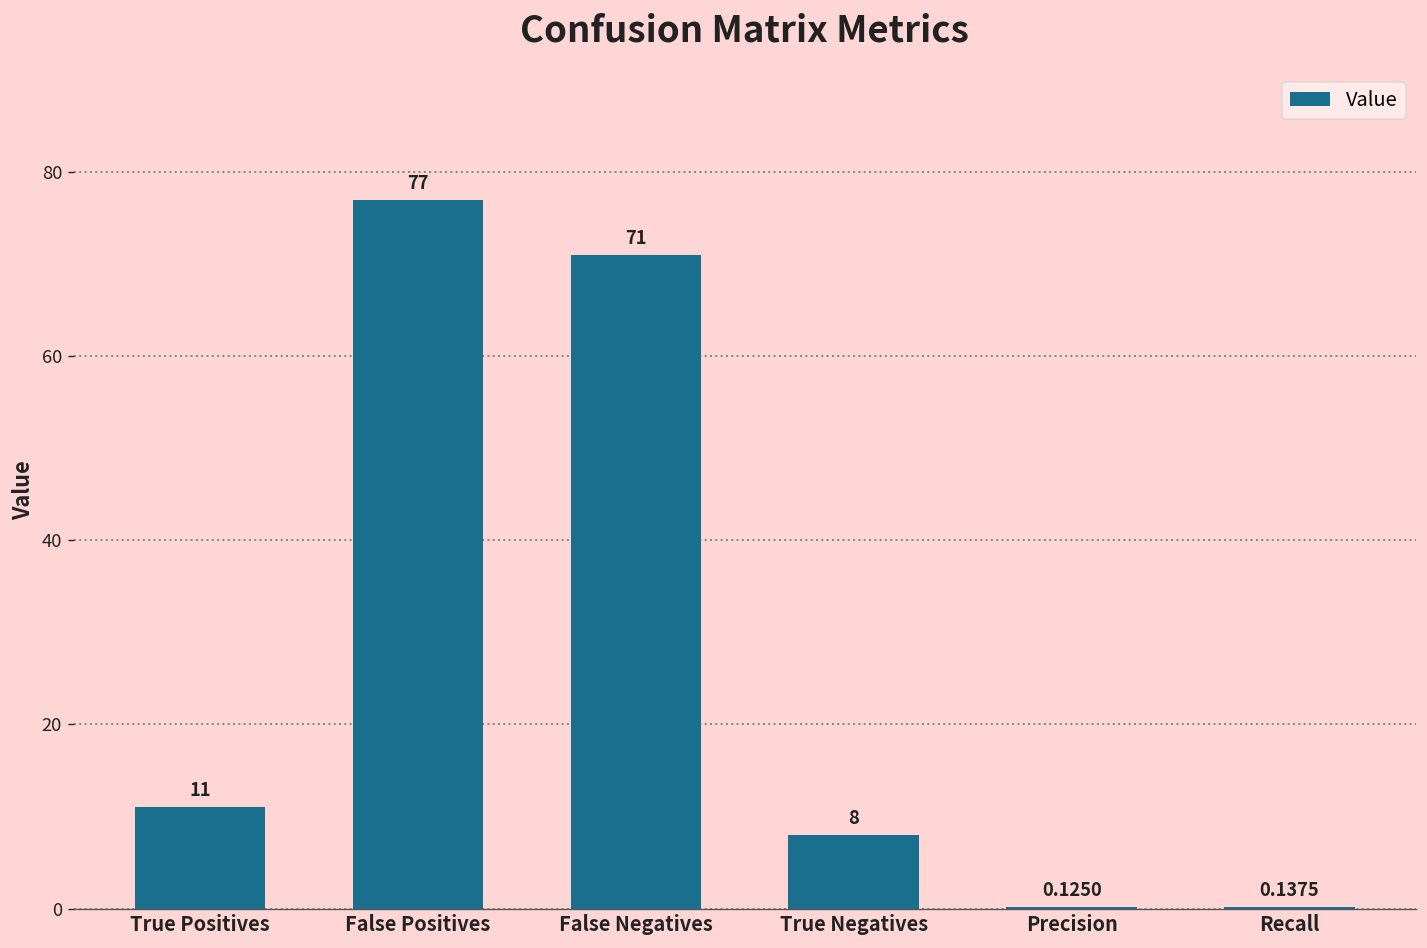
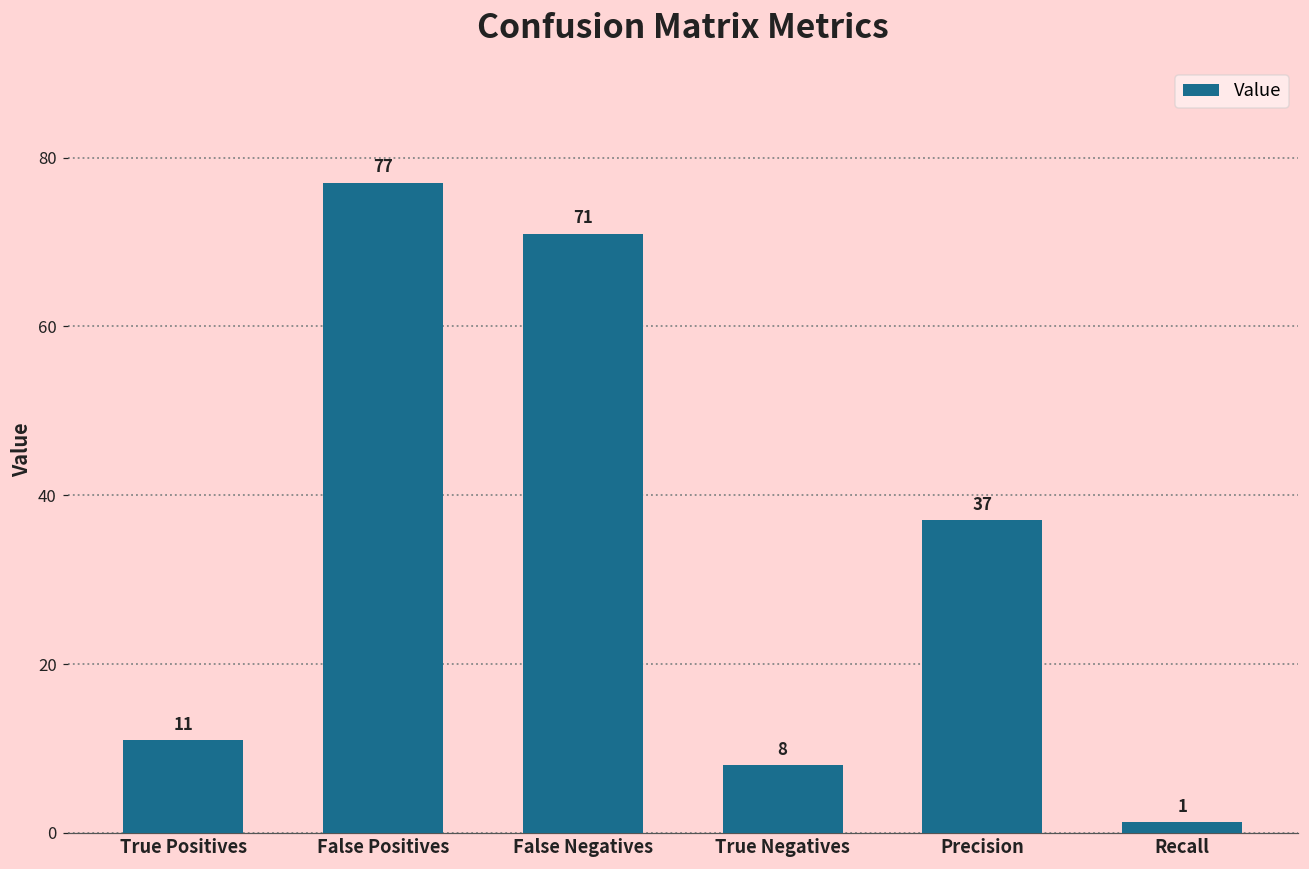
Precision: 0.1250 -> 37
Recall: 0.1375 -> 1
